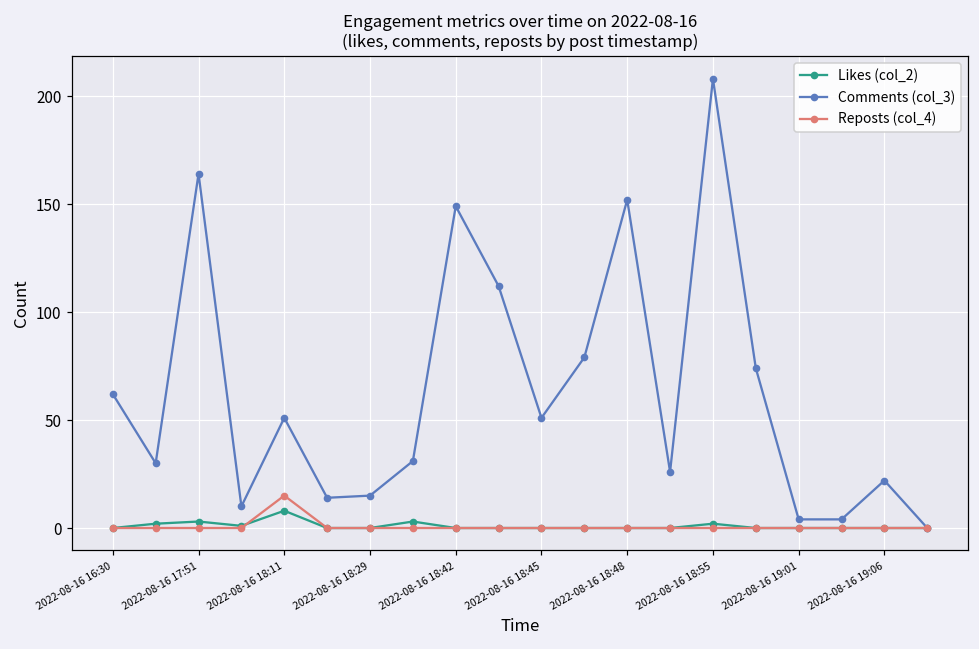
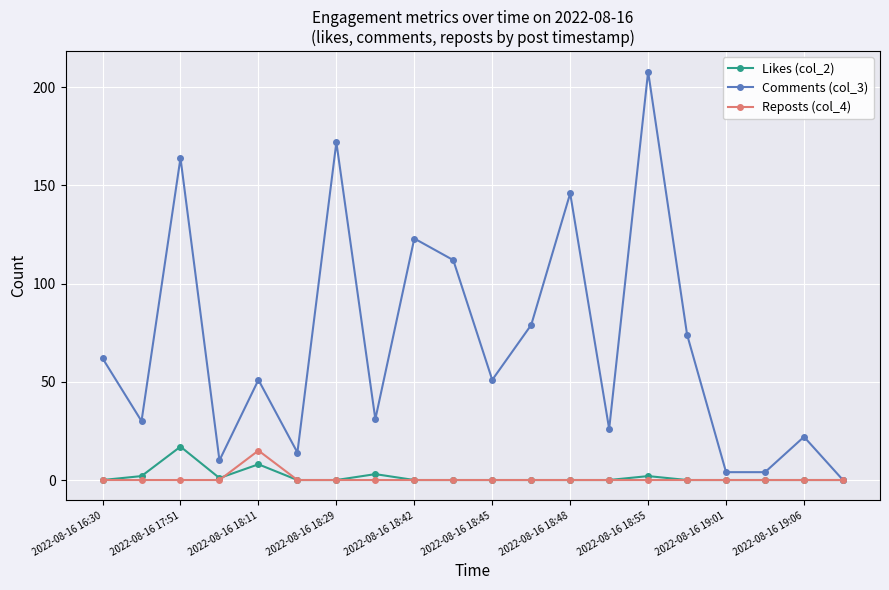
Likes (col_2), 2022-08-16 17:51: 3 -> 17
Comments (col_3), 2022-08-16 18:29: 15 -> 172
Comments (col_3), 2022-08-16 18:42: 149 -> 123
Comments (col_3), 2022-08-16 18:48: 152 -> 146
